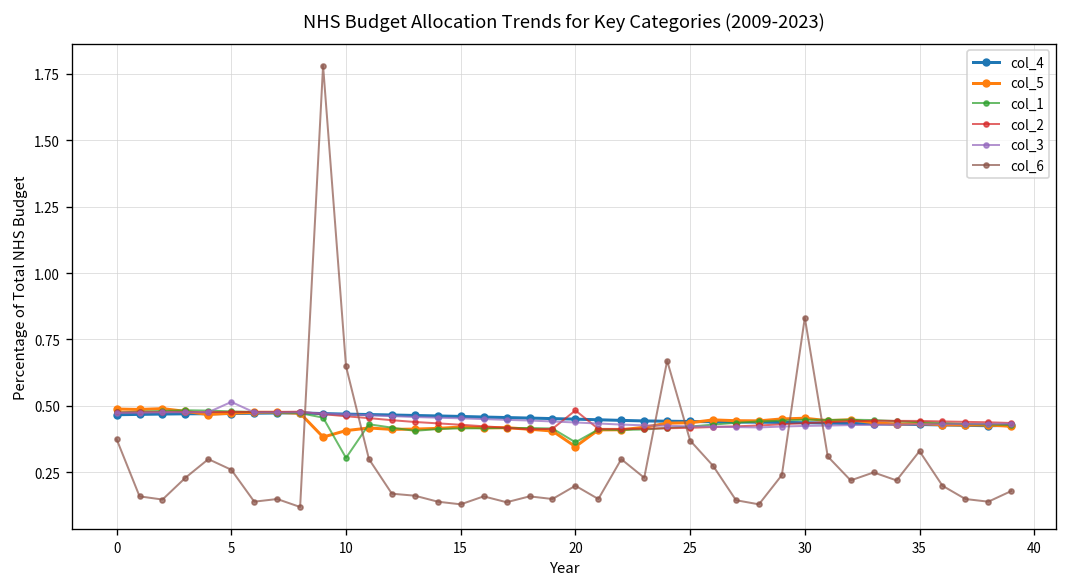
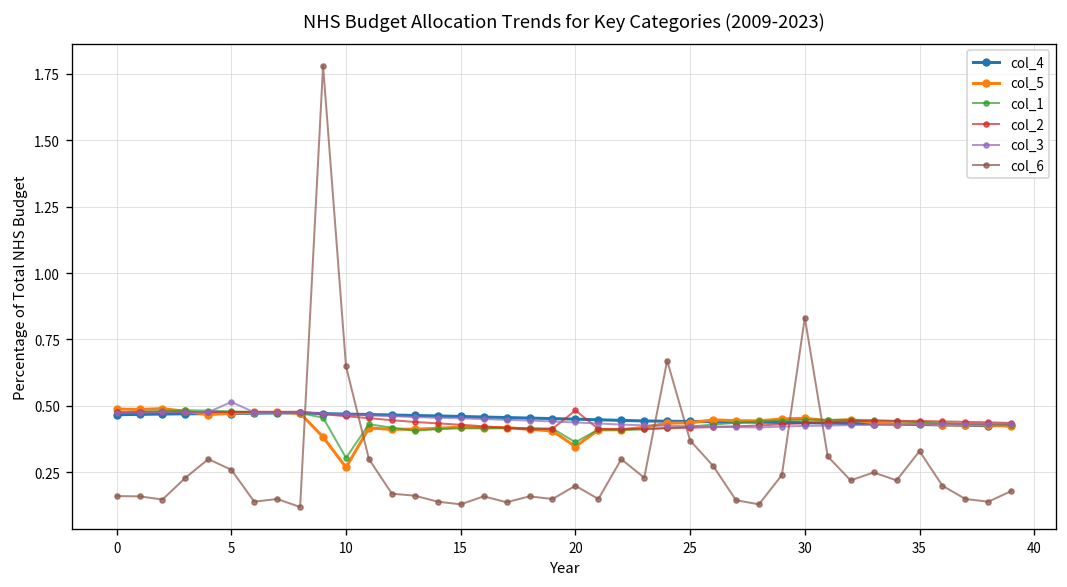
col_6, 0: 0.38 -> 0.16
col_5, 10: 0.41 -> 0.27
